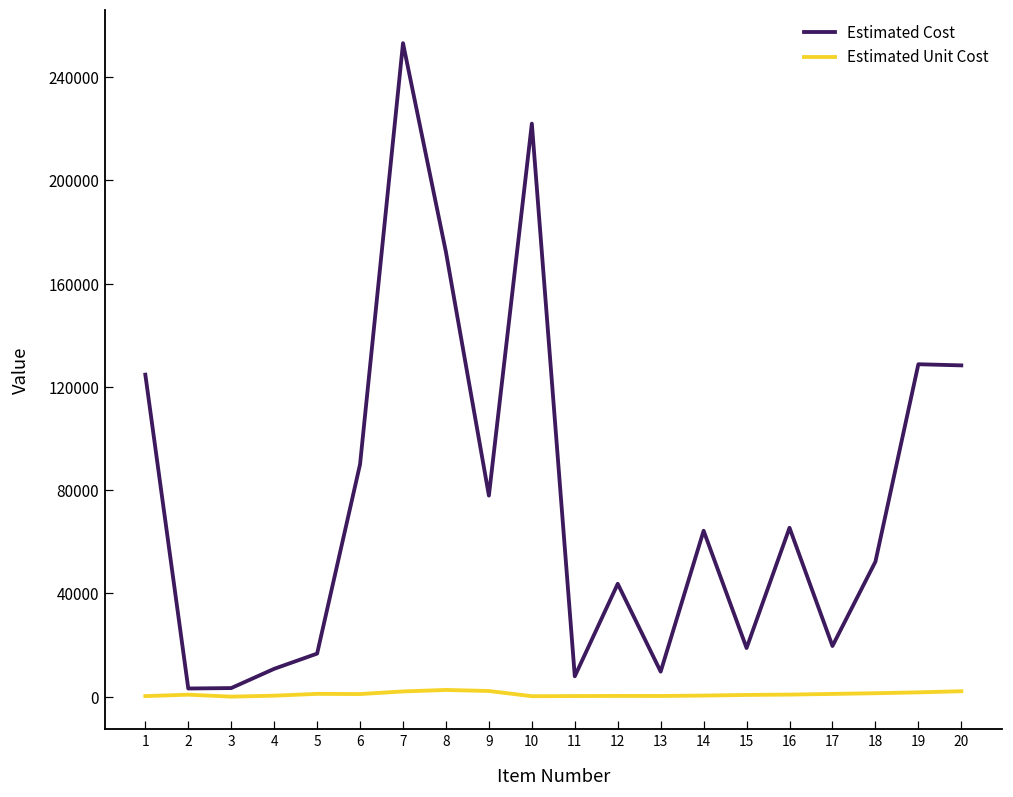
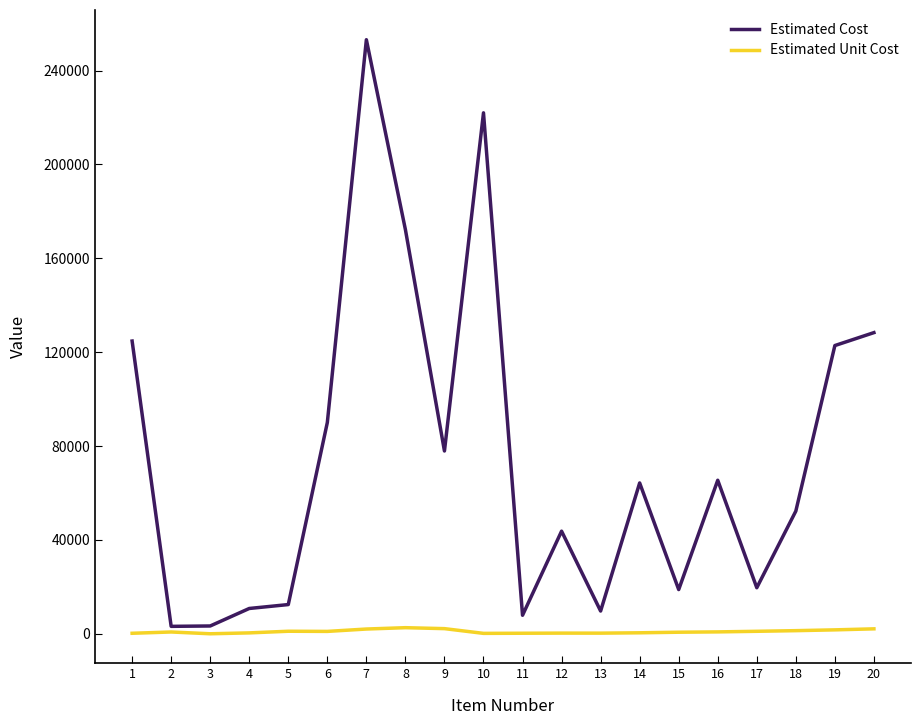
Estimated Cost, 5: 17000 -> 12000
Estimated Cost, 19: 129000 -> 123000
